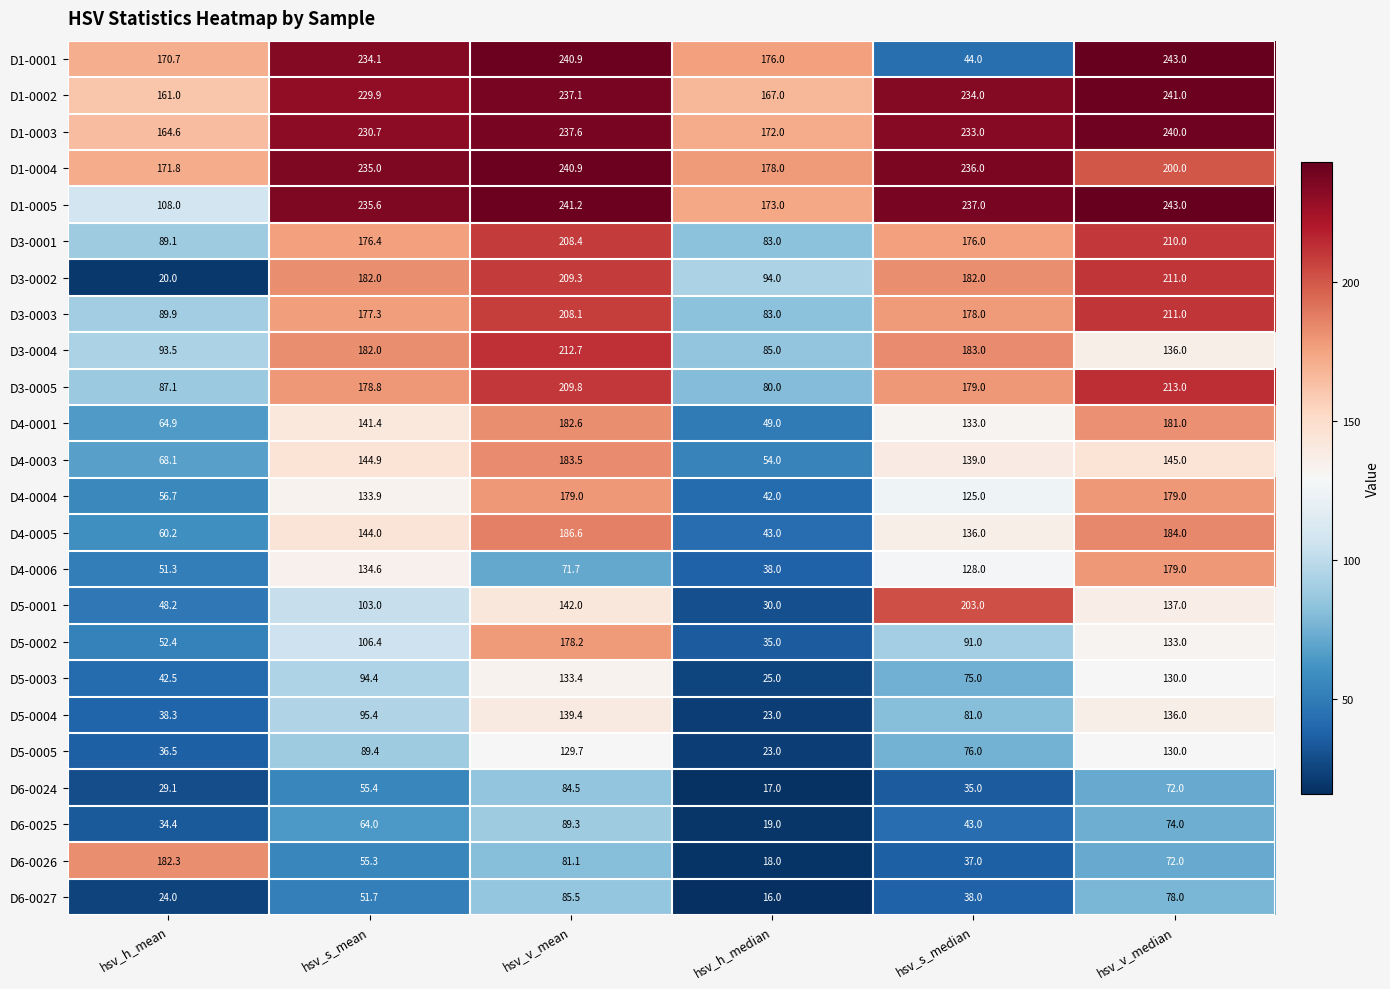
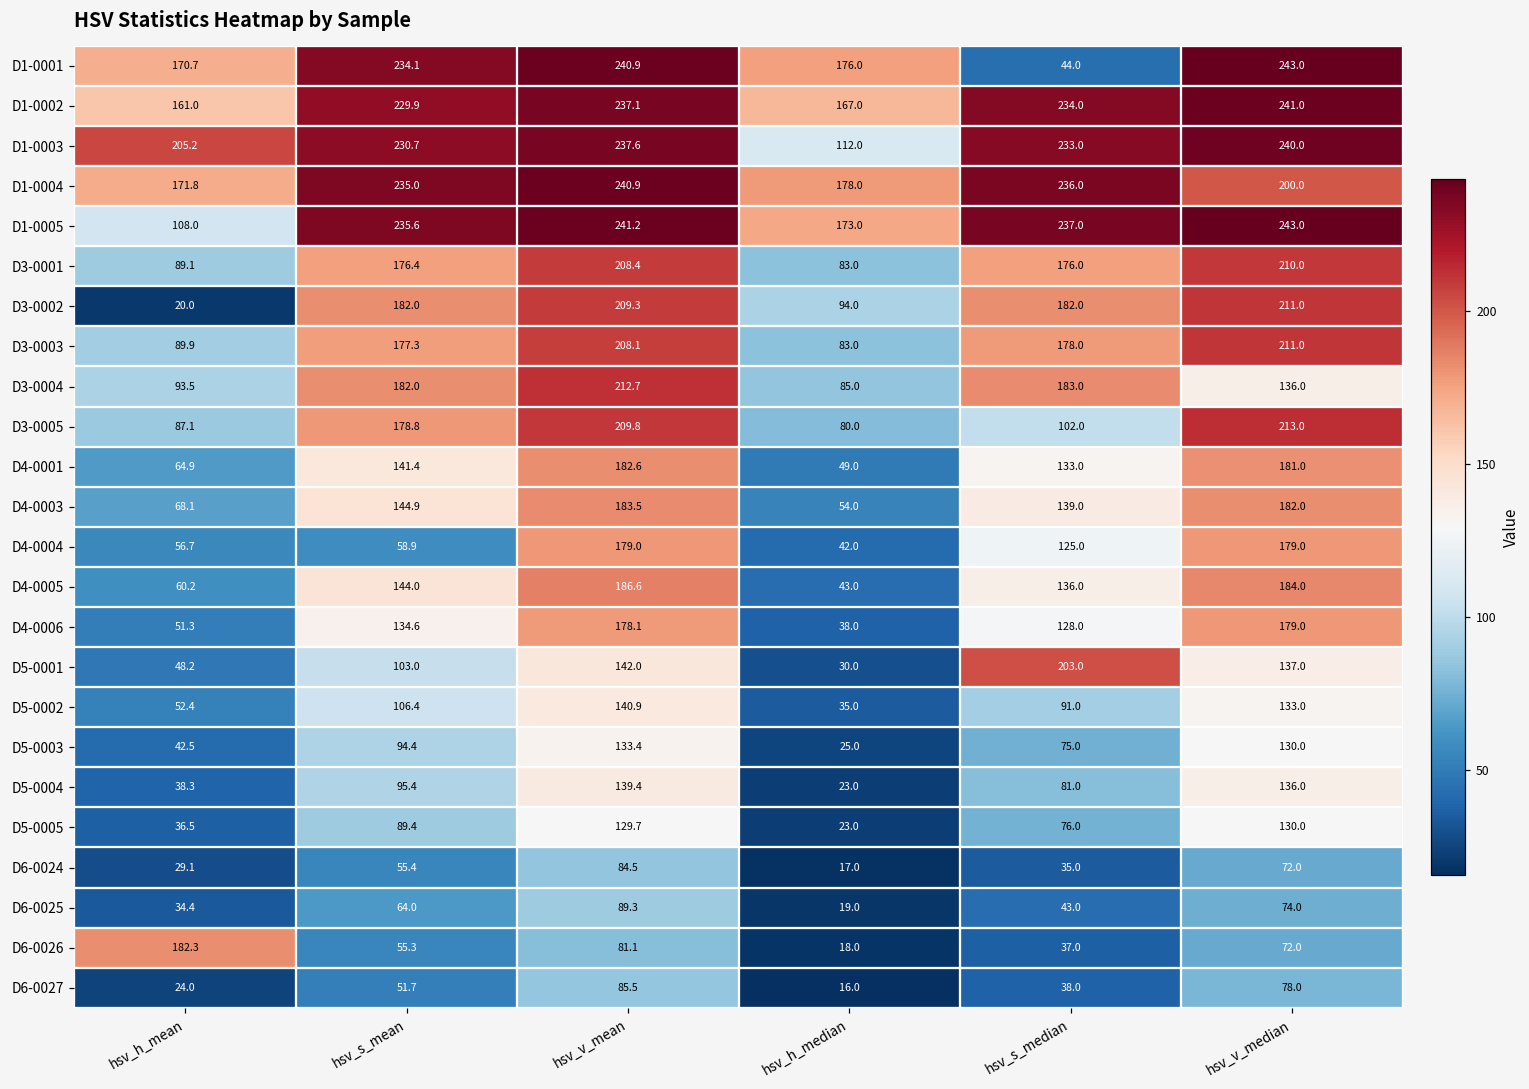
D1-0003, hsv_h_mean: 164.6 -> 205.2
D1-0003, hsv_h_median: 172.0 -> 112.0
D3-0005, hsv_s_median: 179.0 -> 102.0
D4-0003, hsv_v_median: 145.0 -> 182.0
D4-0004, hsv_s_mean: 133.9 -> 58.9
D4-0006, hsv_v_mean: 71.7 -> 178.1
D5-0002, hsv_v_mean: 178.2 -> 140.9
